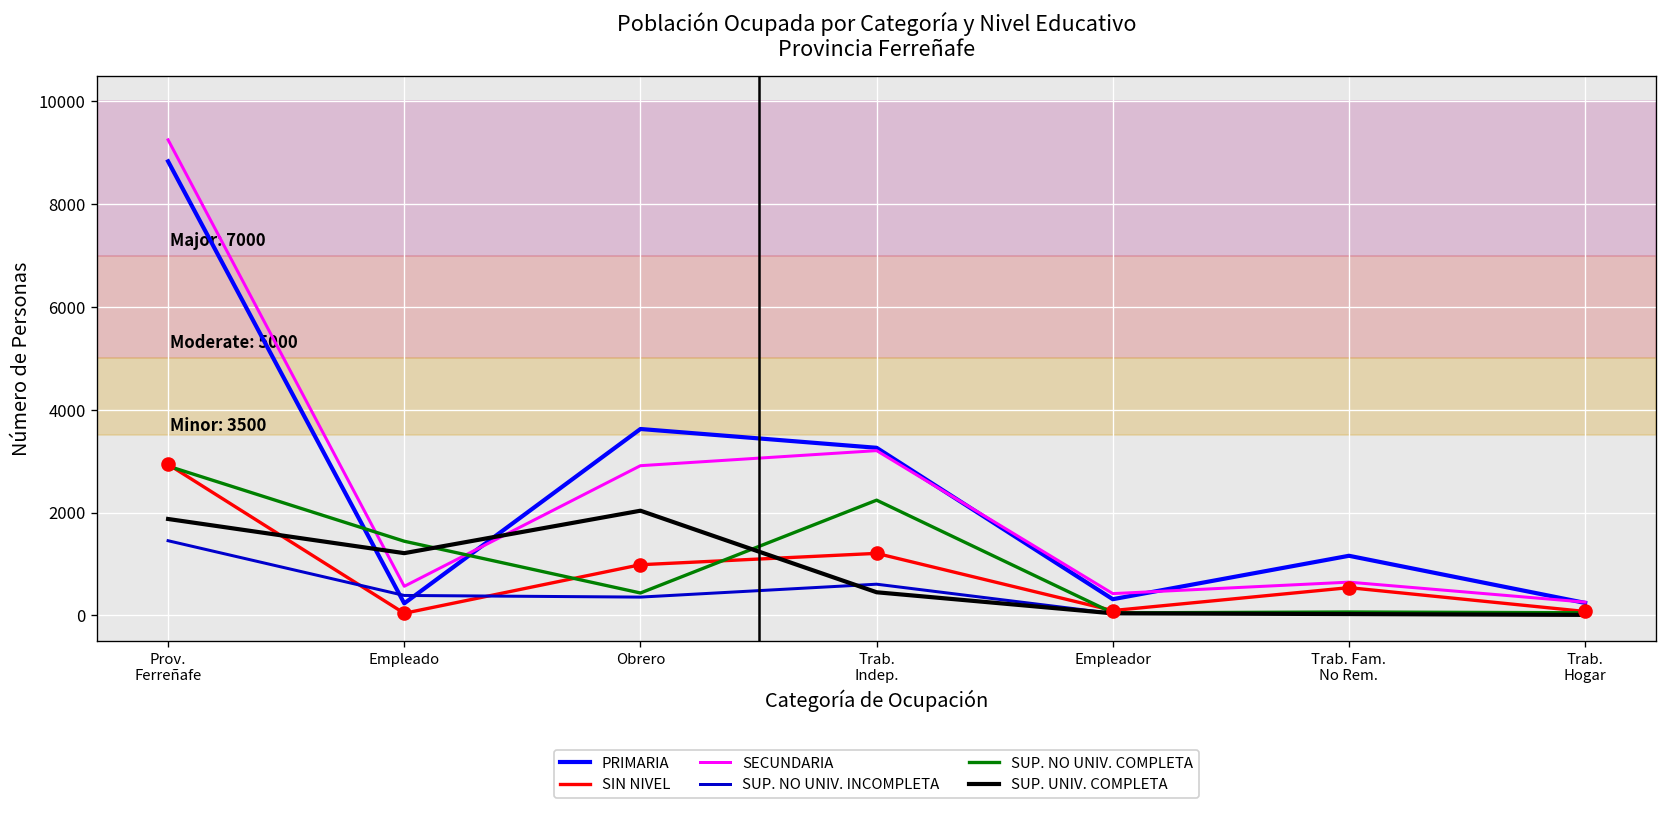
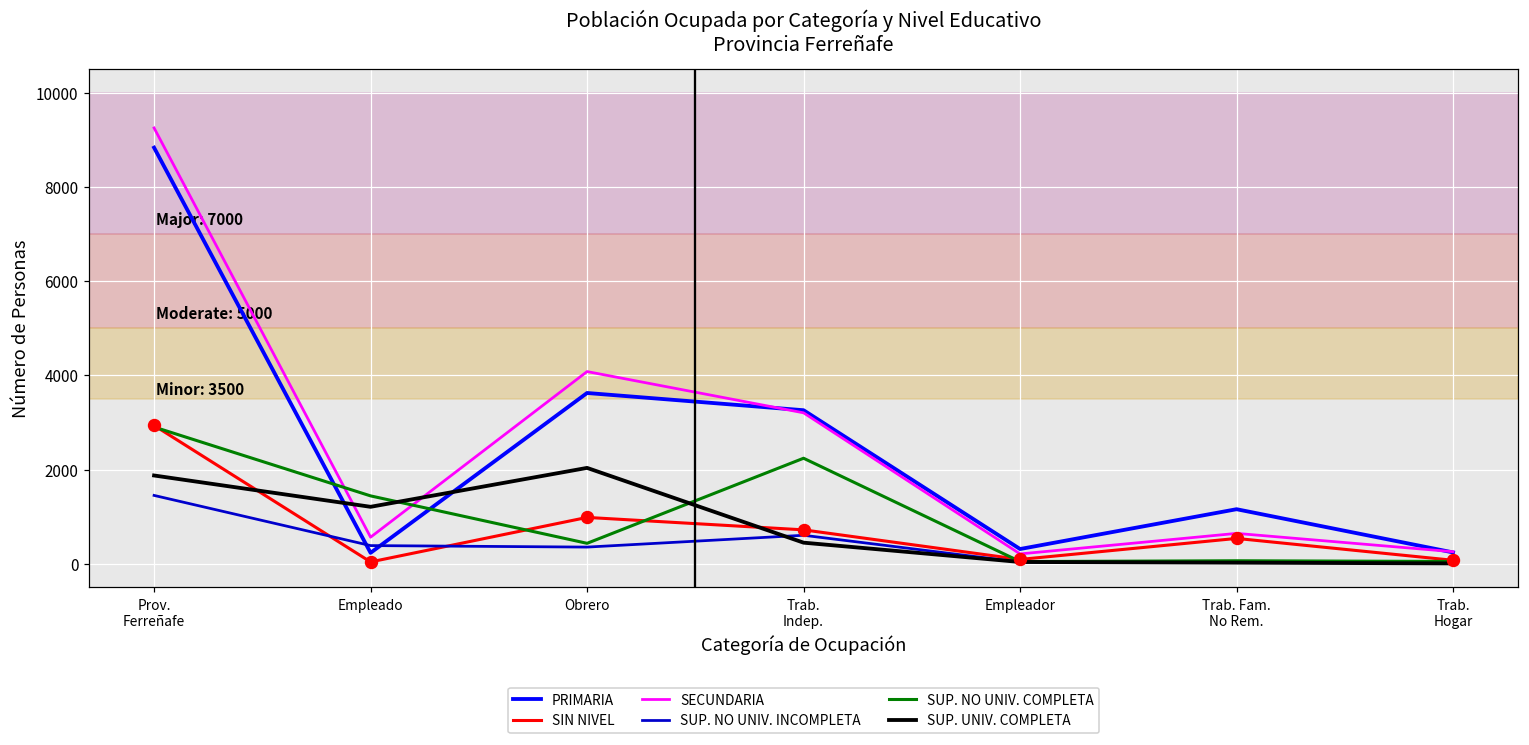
SECUNDARIA, Obrero: 2900 -> 4100
SIN NIVEL, Trab. Indep.: 1200 -> 700
SECUNDARIA, Empleador: 400 -> 200
